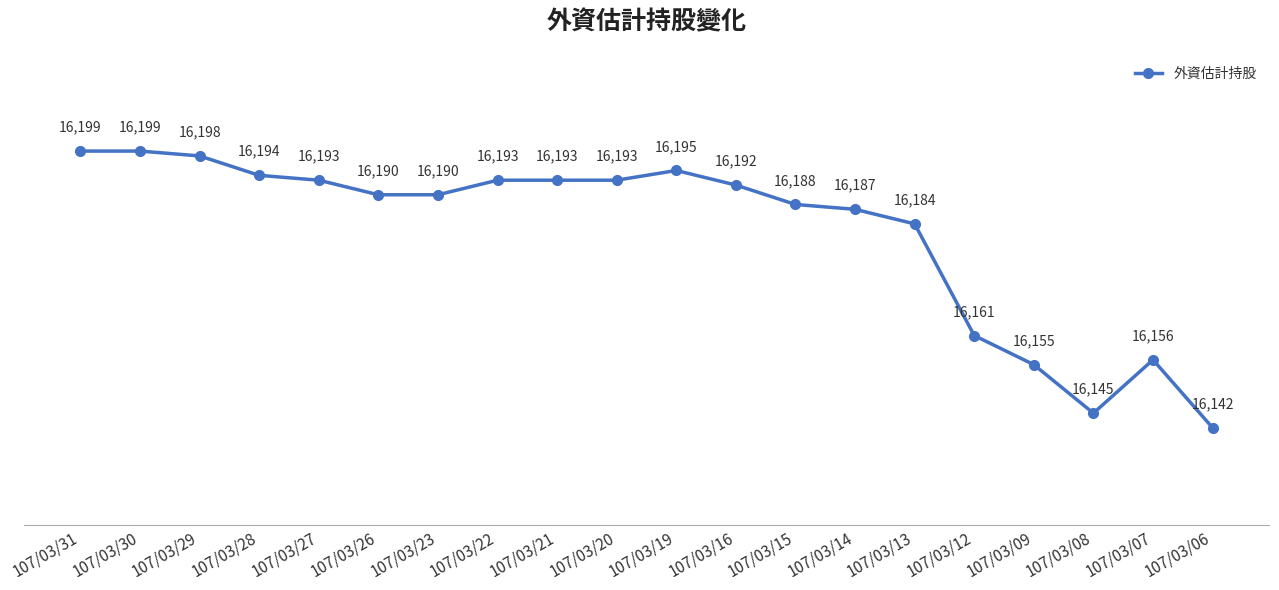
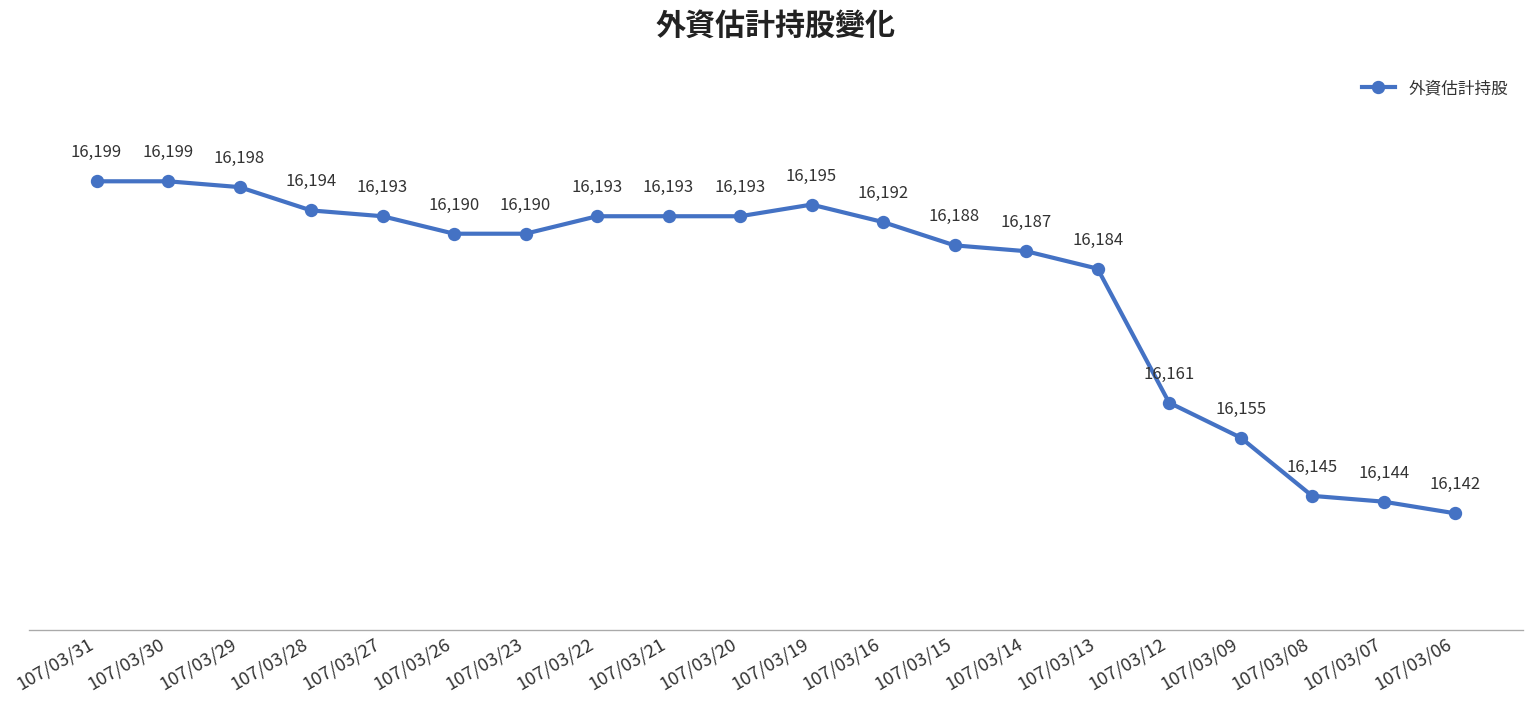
107/03/07: 16,156 -> 16,144
